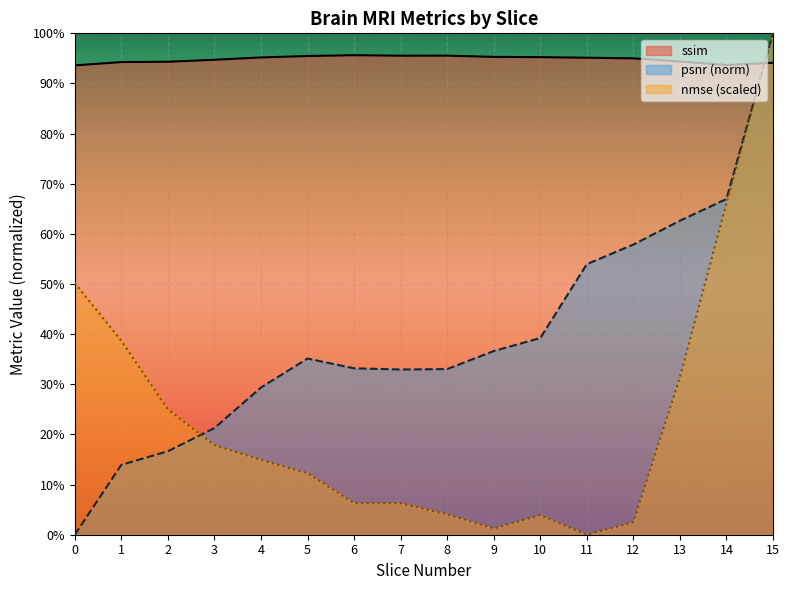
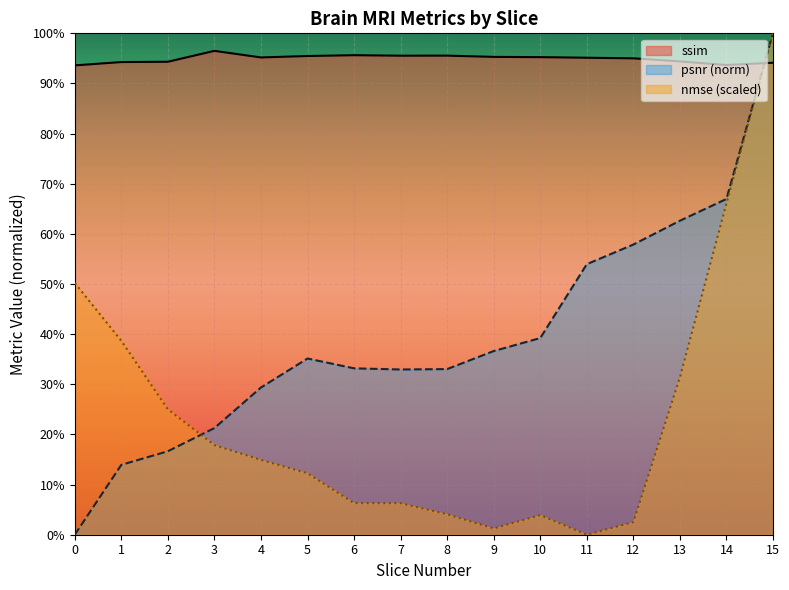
ssim, 3: 95% -> 97%
